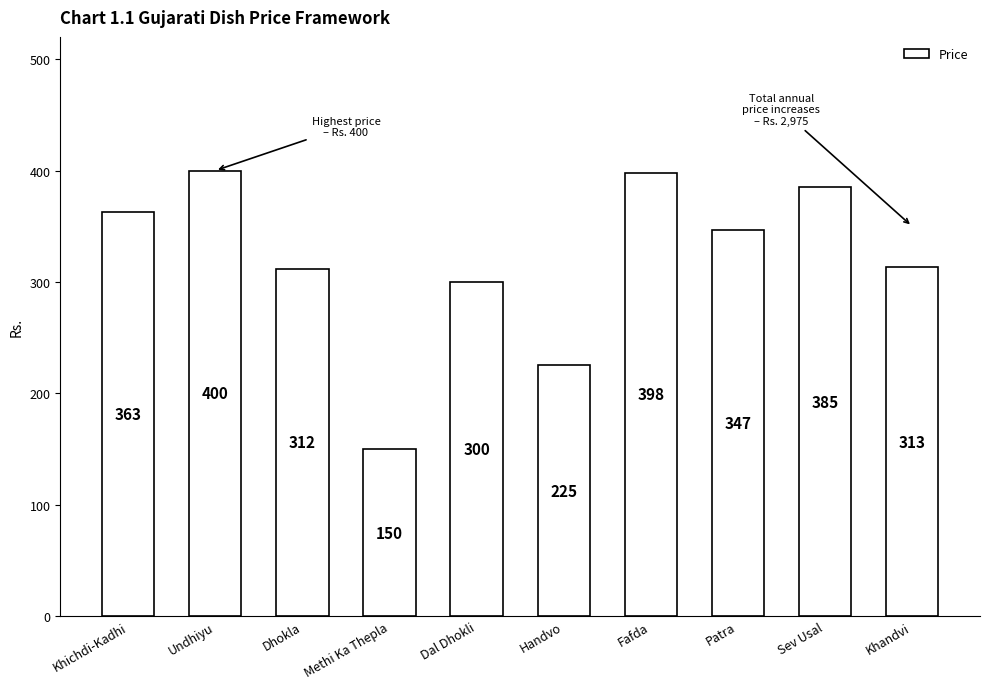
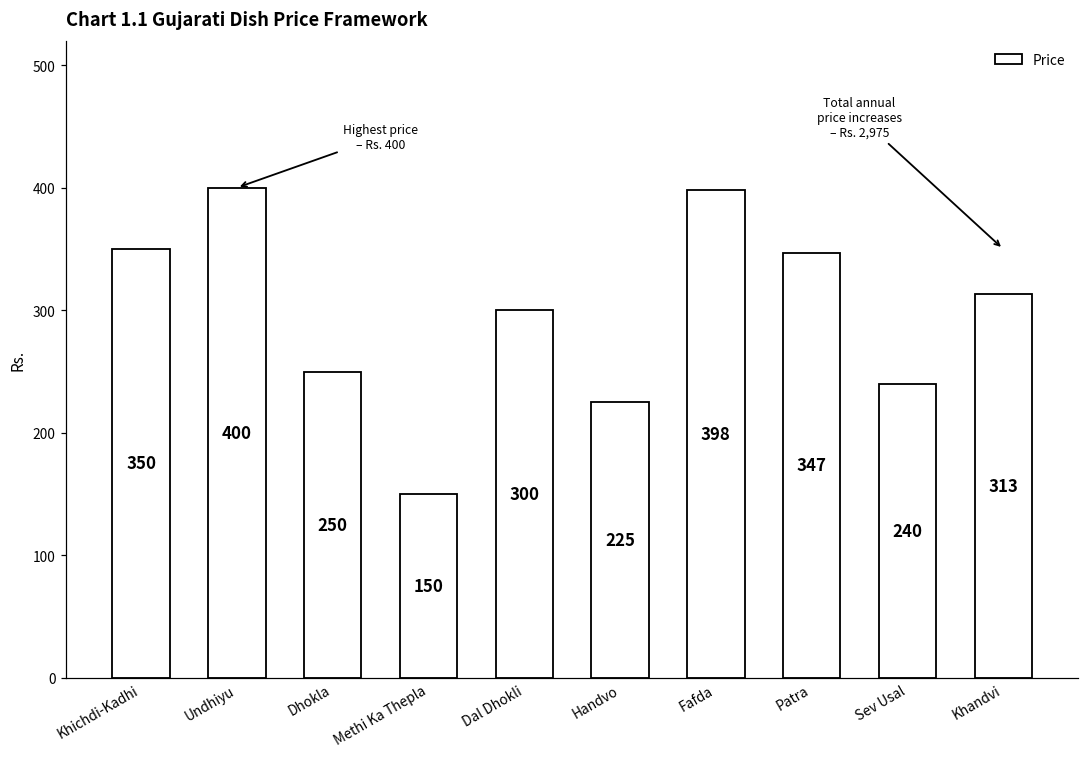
Khichdi-Kadhi: 363 -> 350
Dhokla: 312 -> 250
Sev Usal: 385 -> 240
